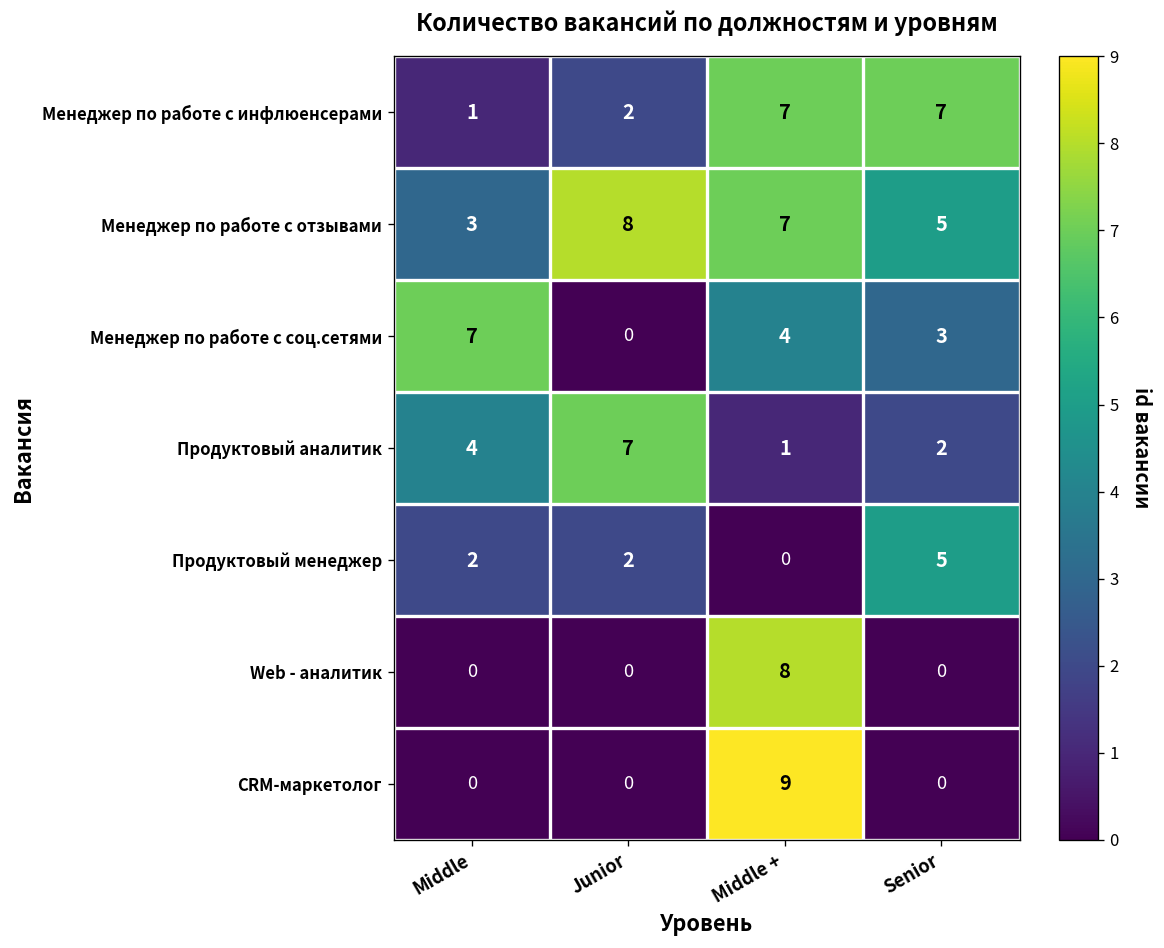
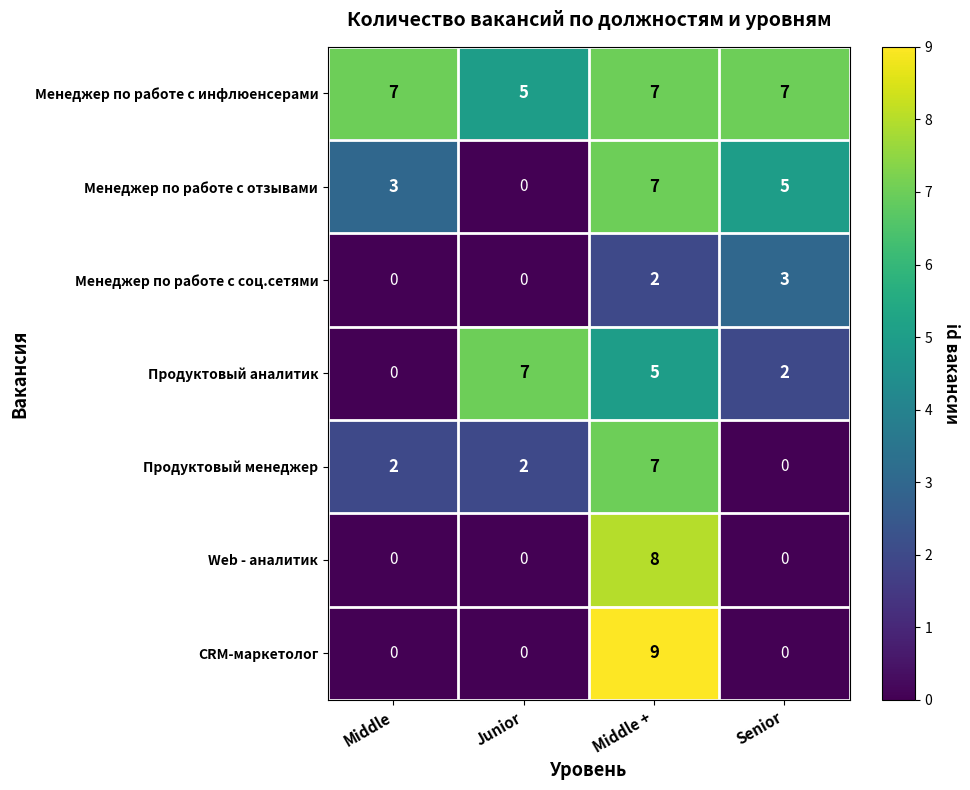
Менеджер по работе с инфлюенсерами, Middle: 1 -> 7
Менеджер по работе с инфлюенсерами, Junior: 2 -> 5
Менеджер по работе с отзывами, Junior: 8 -> 0
Менеджер по работе с соц.сетями, Middle: 7 -> 0
Менеджер по работе с соц.сетями, Middle +: 4 -> 2
Продуктовый аналитик, Middle: 4 -> 0
Продуктовый аналитик, Middle +: 1 -> 5
Продуктовый менеджер, Middle +: 0 -> 7
Продуктовый менеджер, Senior: 5 -> 0
